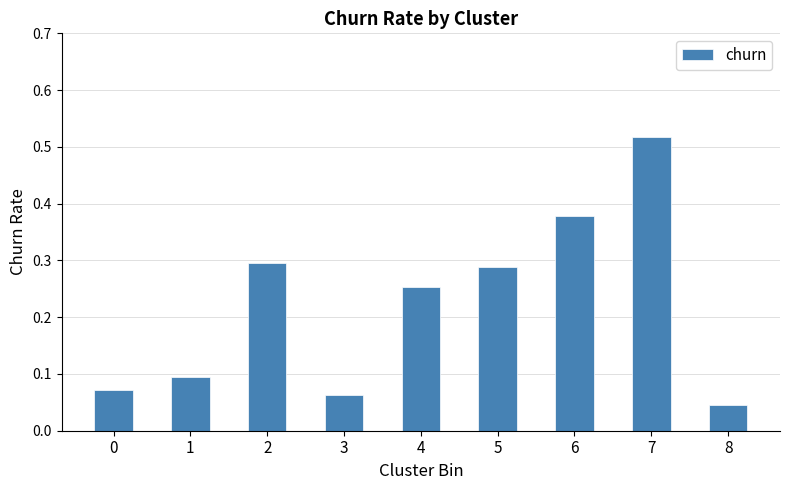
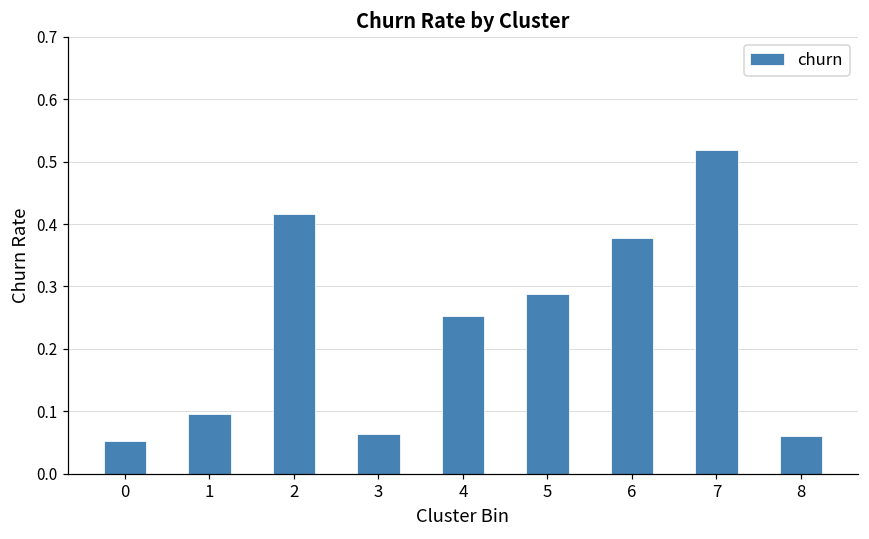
0: 0.07 -> 0.05
2: 0.30 -> 0.42
8: 0.05 -> 0.06
